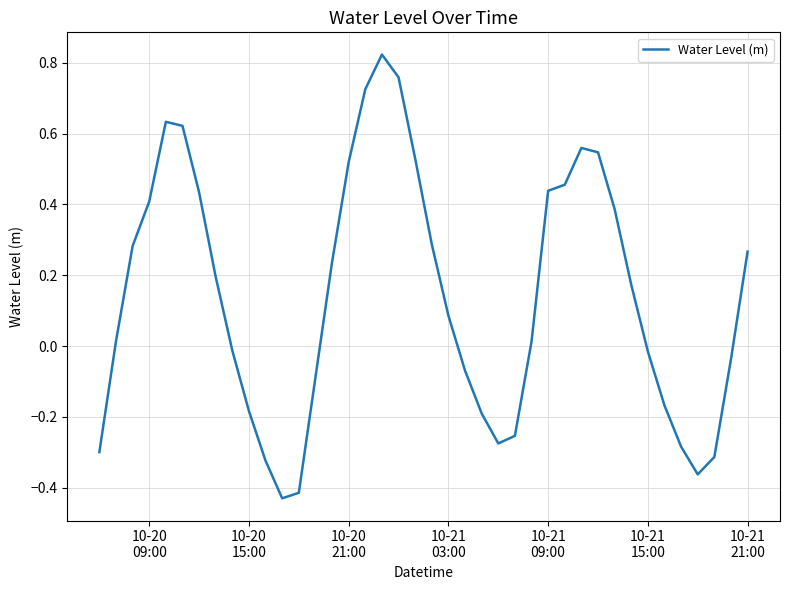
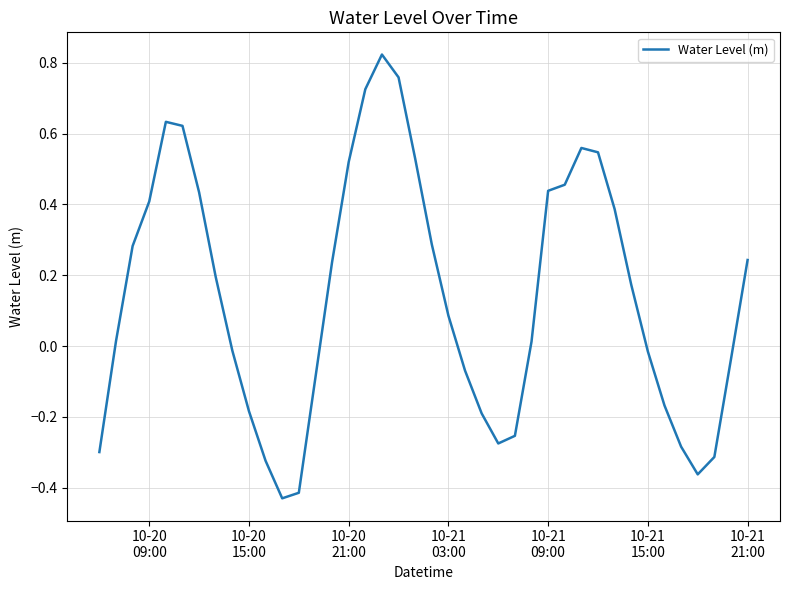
10-21 21:00: 0.27 -> 0.24
